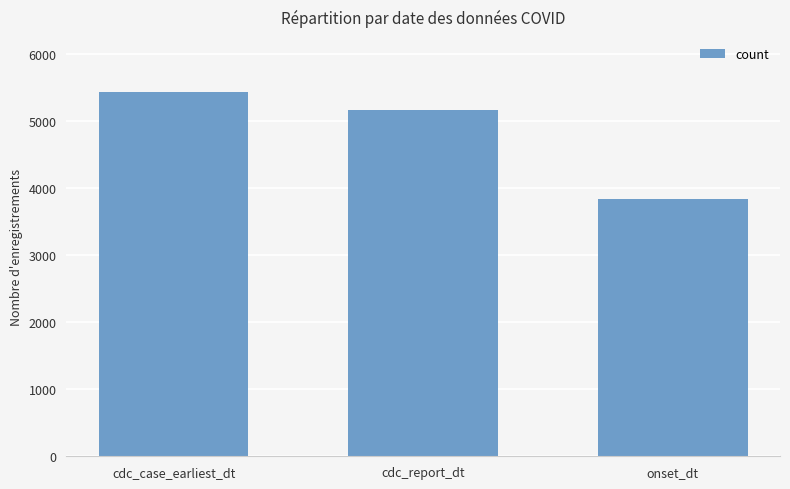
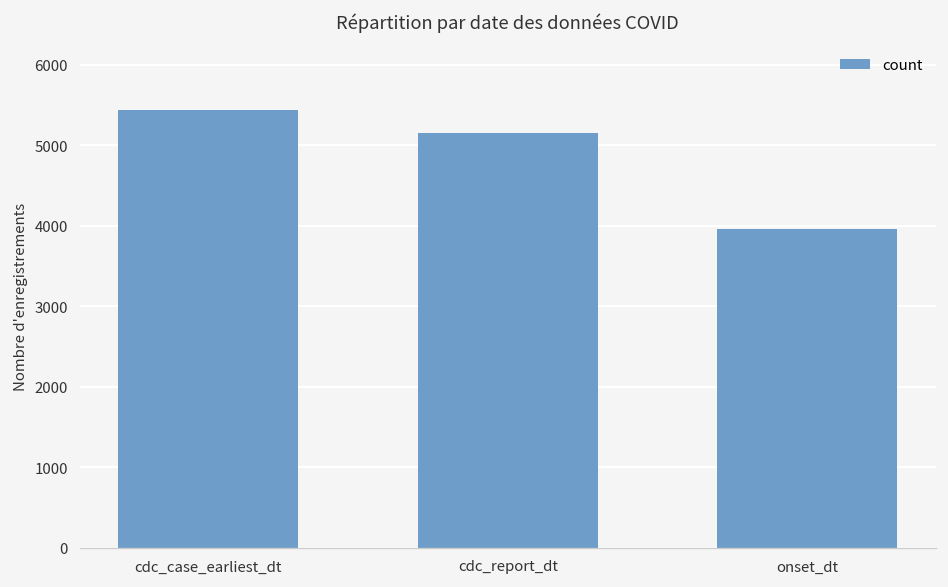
onset_dt: 3800 -> 4000
